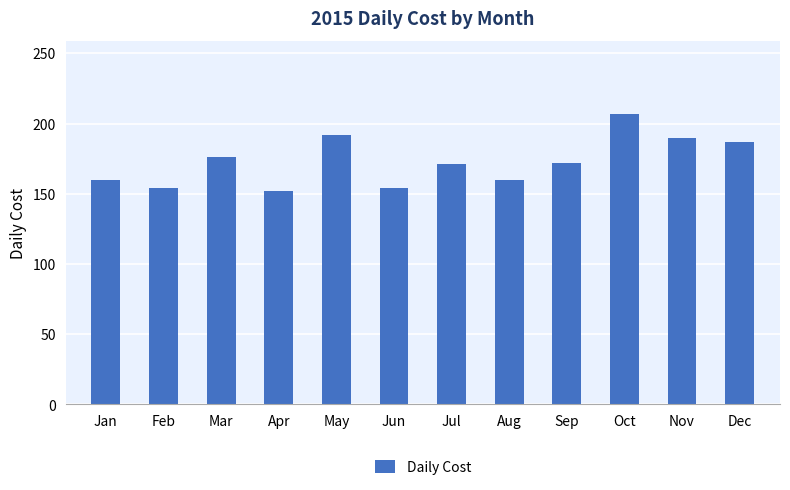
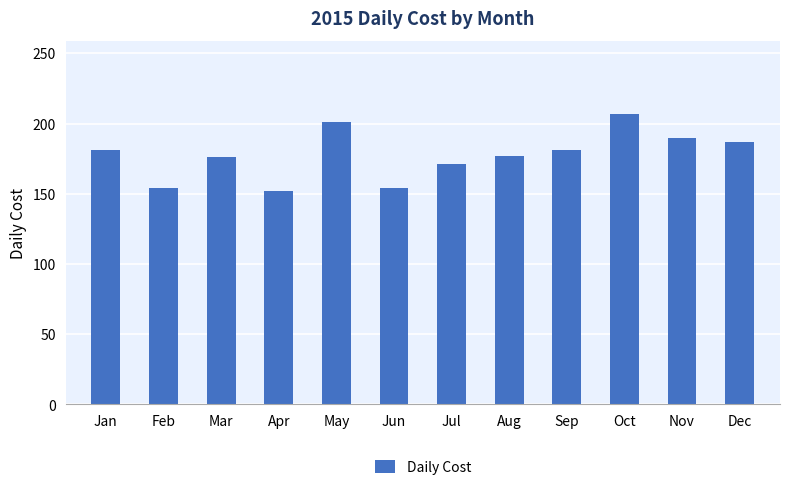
Jan: 160 -> 181
May: 192 -> 201
Aug: 160 -> 177
Sep: 172 -> 181
